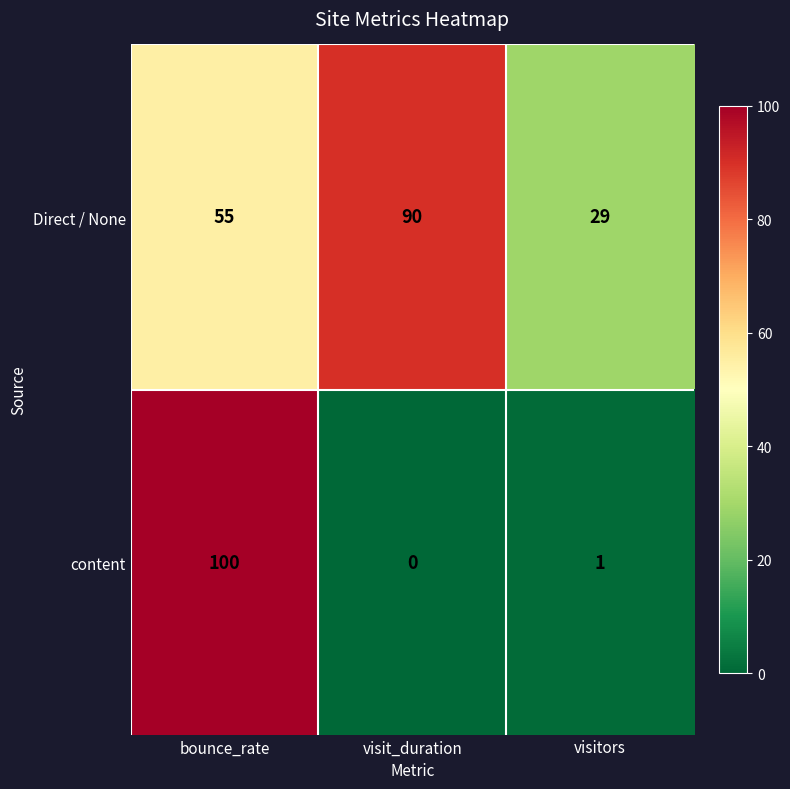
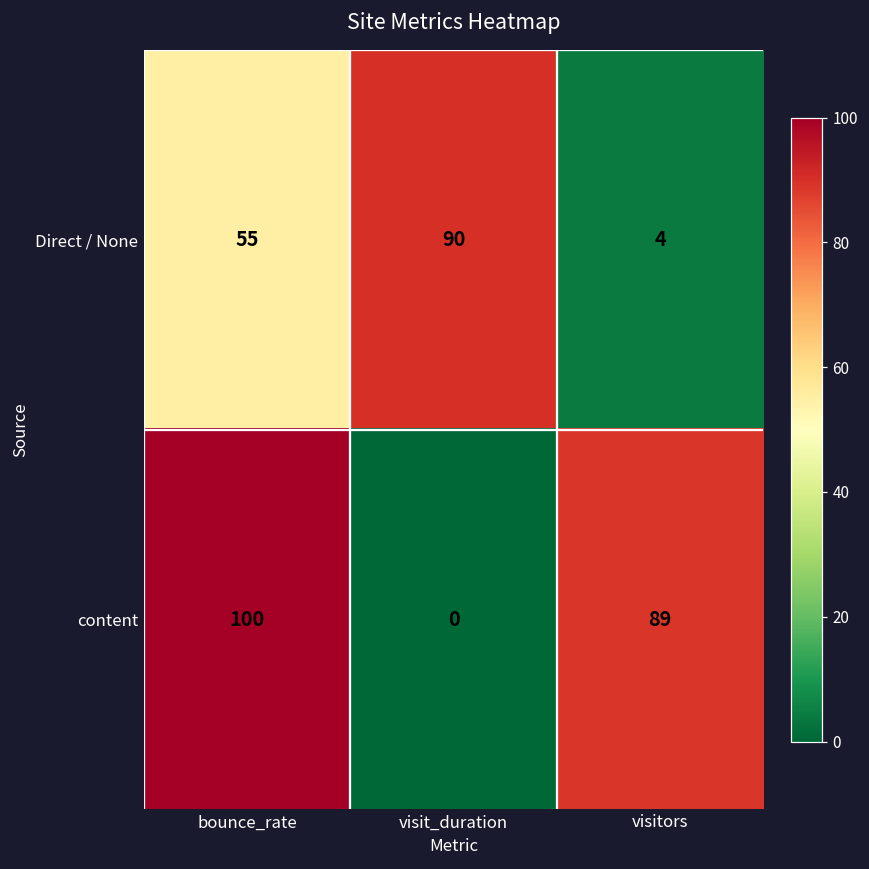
Direct / None, visitors: 29 -> 4
content, visitors: 1 -> 89
